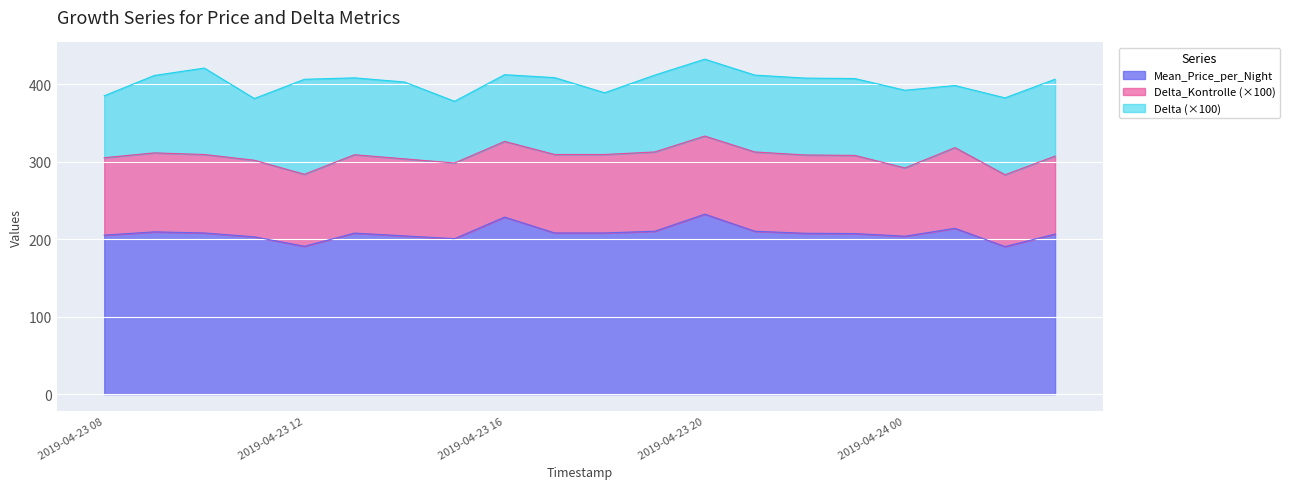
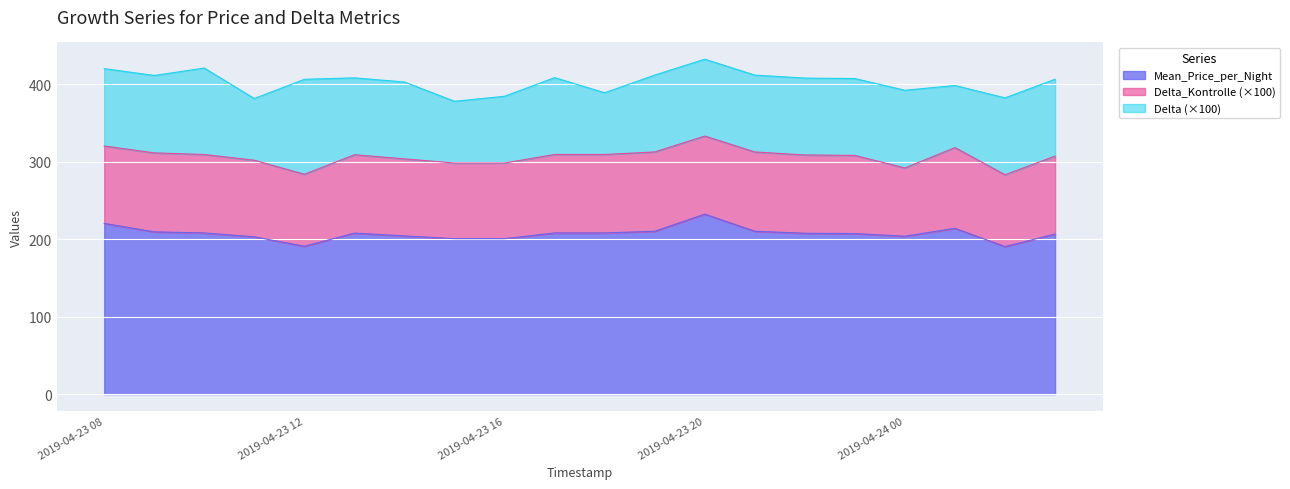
Mean_Price_per_Night, 2019-04-23 08: 210 -> 220
Delta (×100), 2019-04-23 08: 80 -> 100
Mean_Price_per_Night, 2019-04-23 16: 230 -> 200
